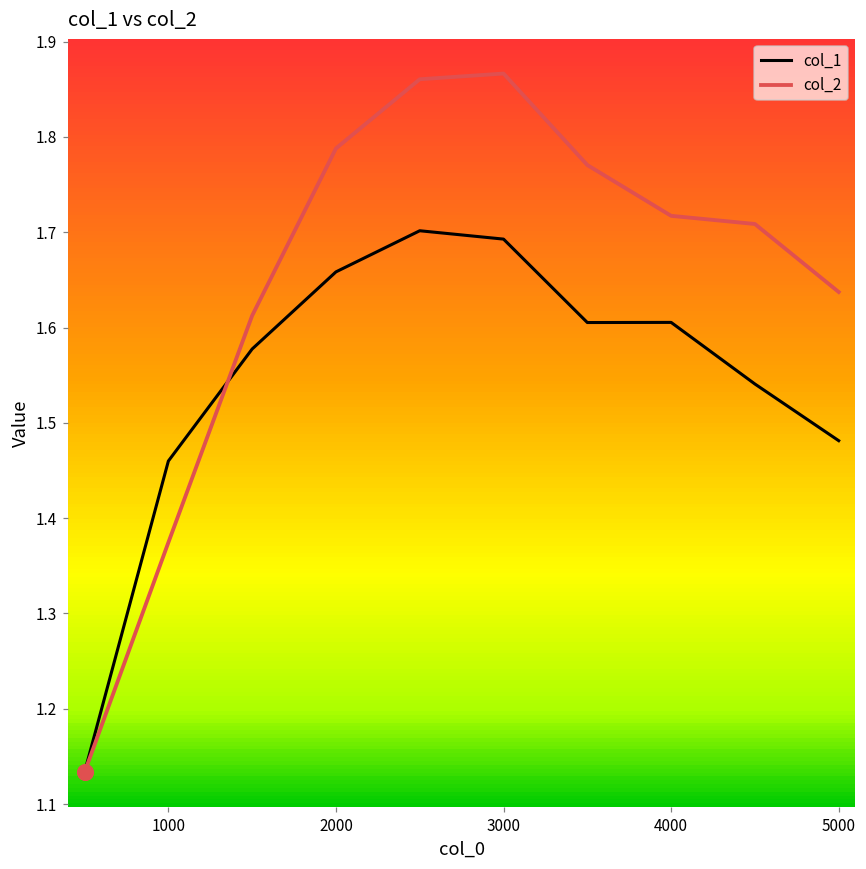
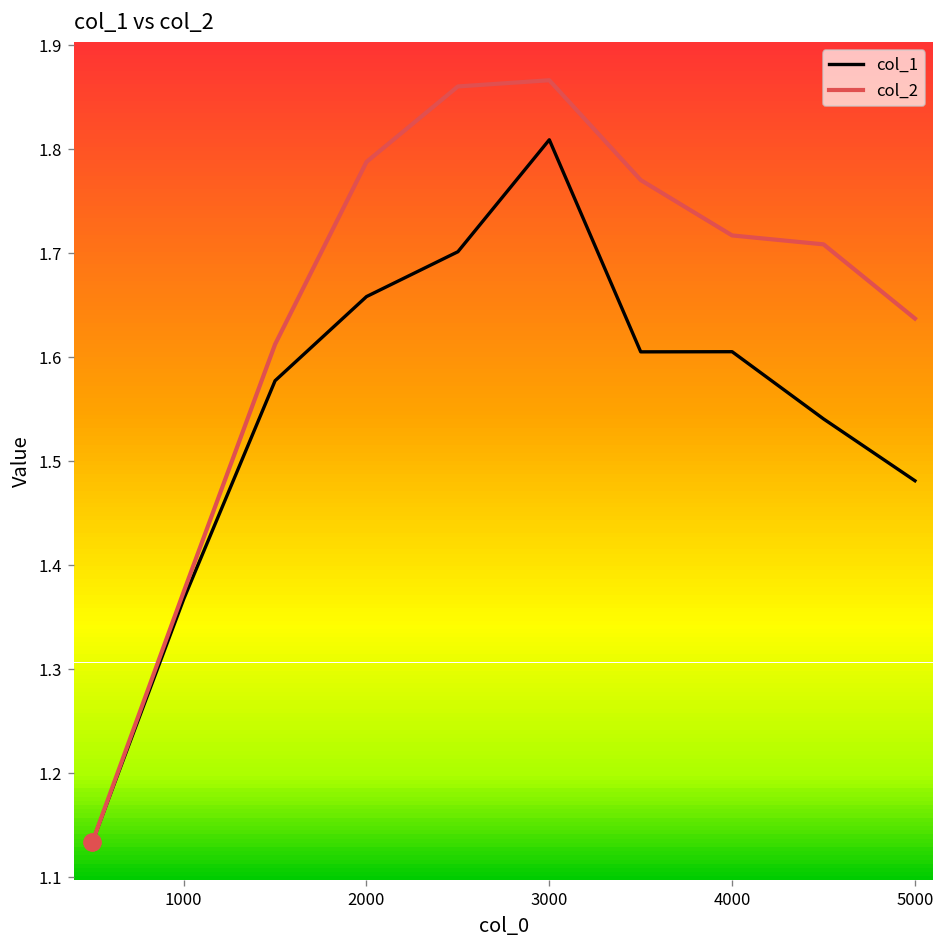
col_1, 1000: 1.46 -> 1.37
col_1, 3000: 1.69 -> 1.81
